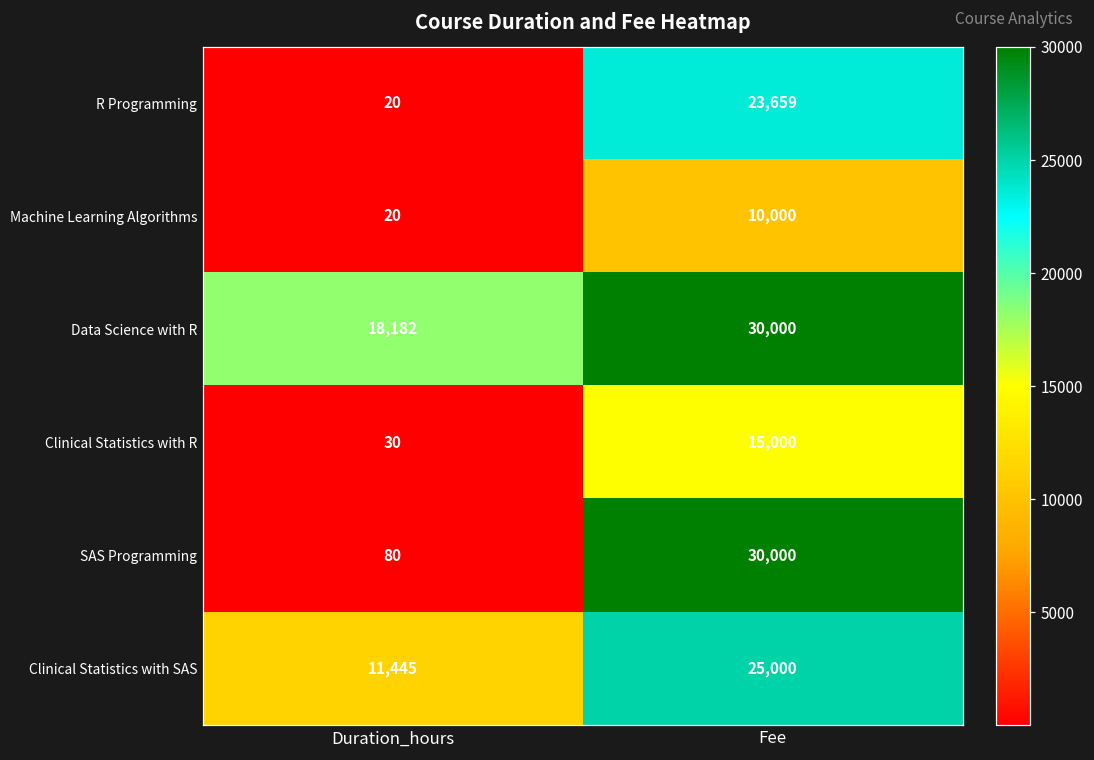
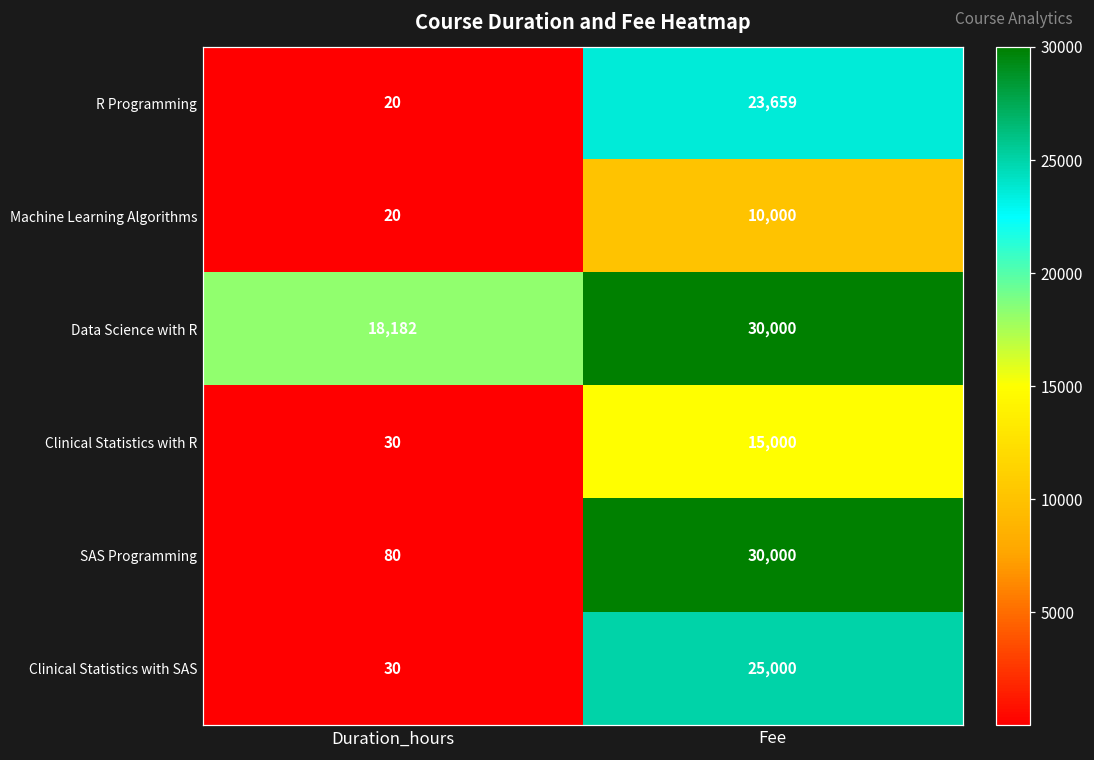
Clinical Statistics with SAS, Duration_hours: 11,445 -> 30
